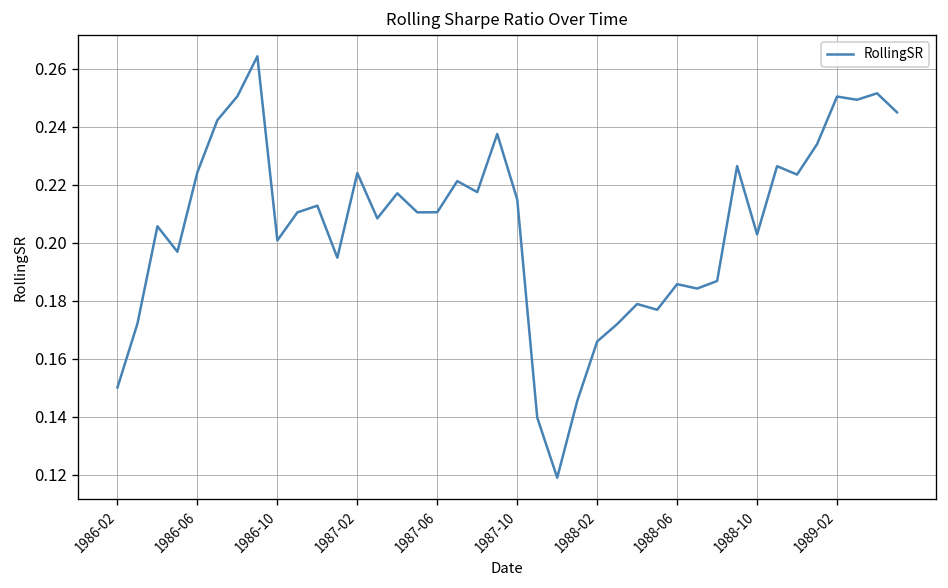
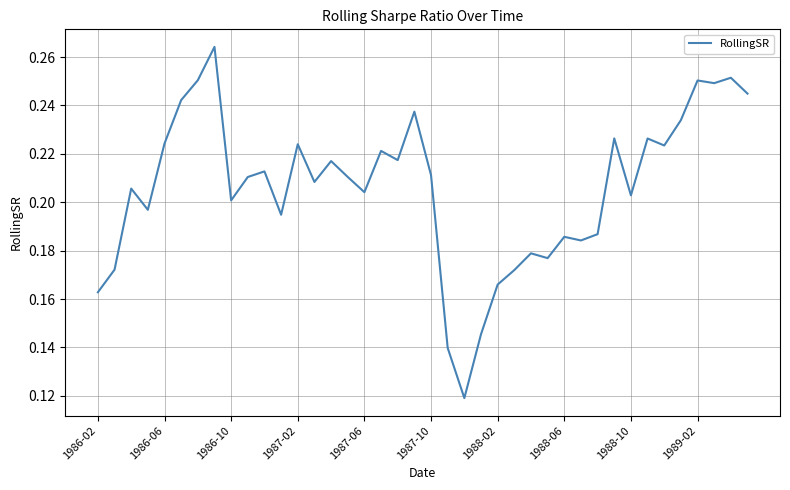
1986-02: 0.150 -> 0.163
1987-06: 0.211 -> 0.204
1987-10: 0.215 -> 0.211
